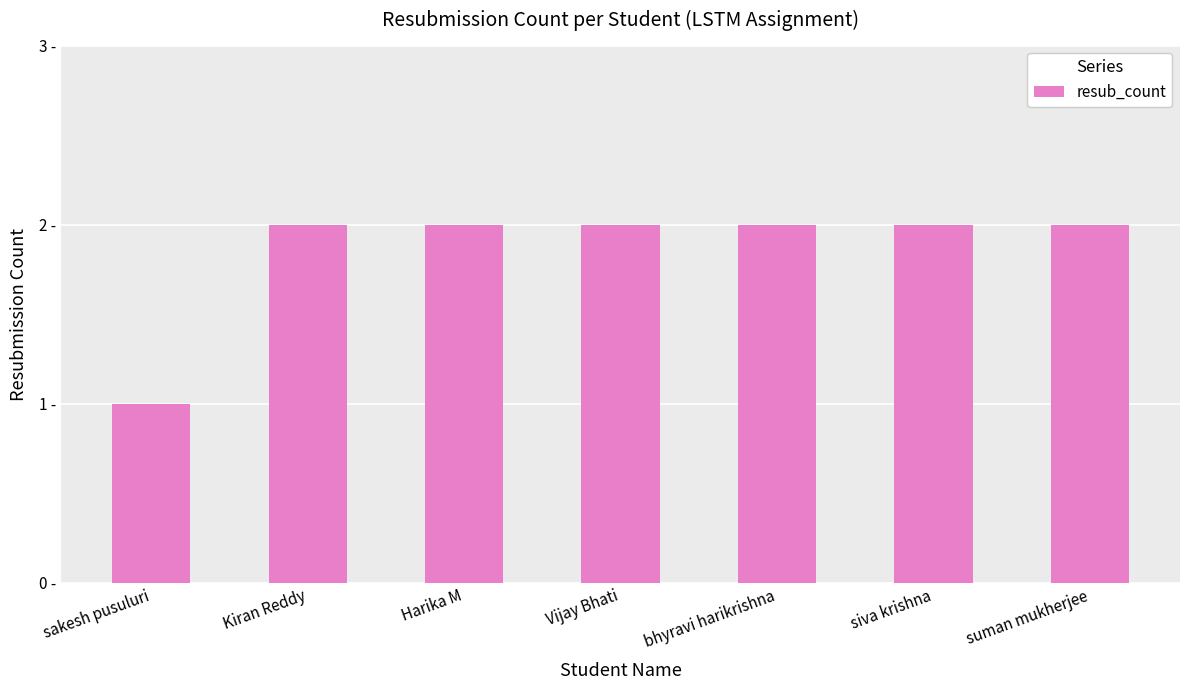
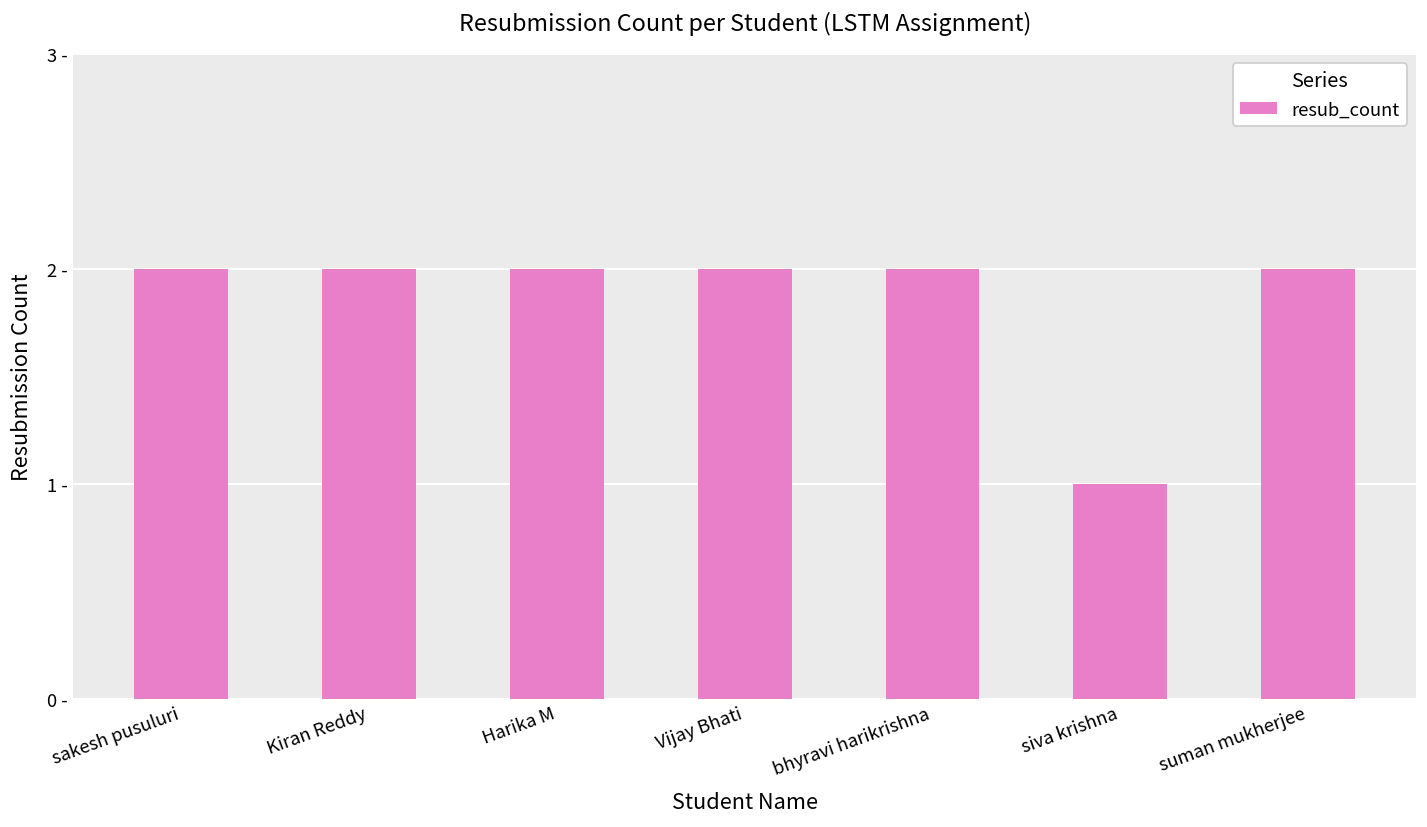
sakesh pusuluri: 1 - -> 2 -
siva krishna: 2 - -> 1 -
